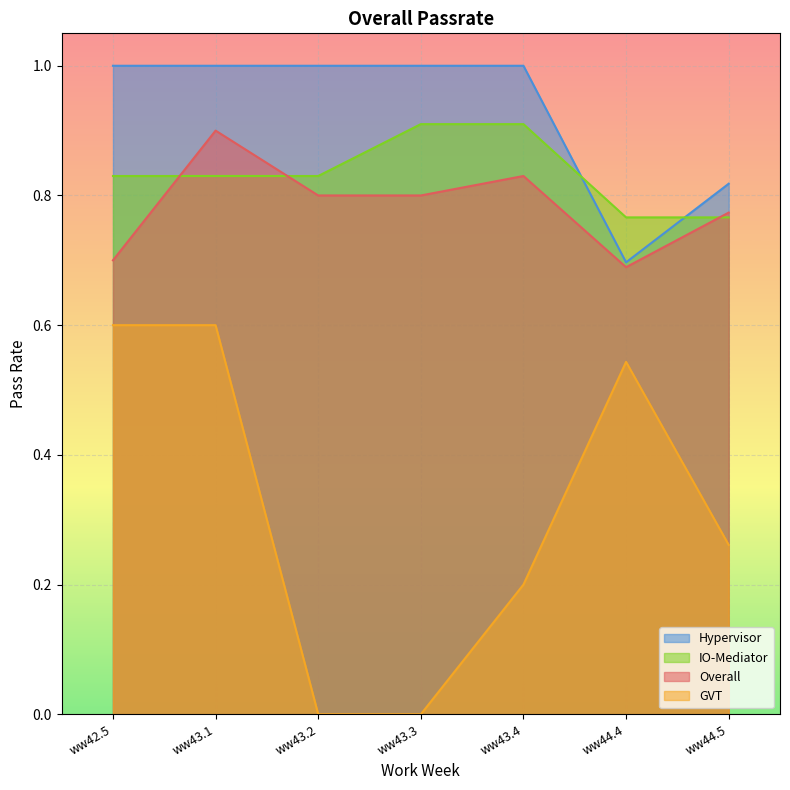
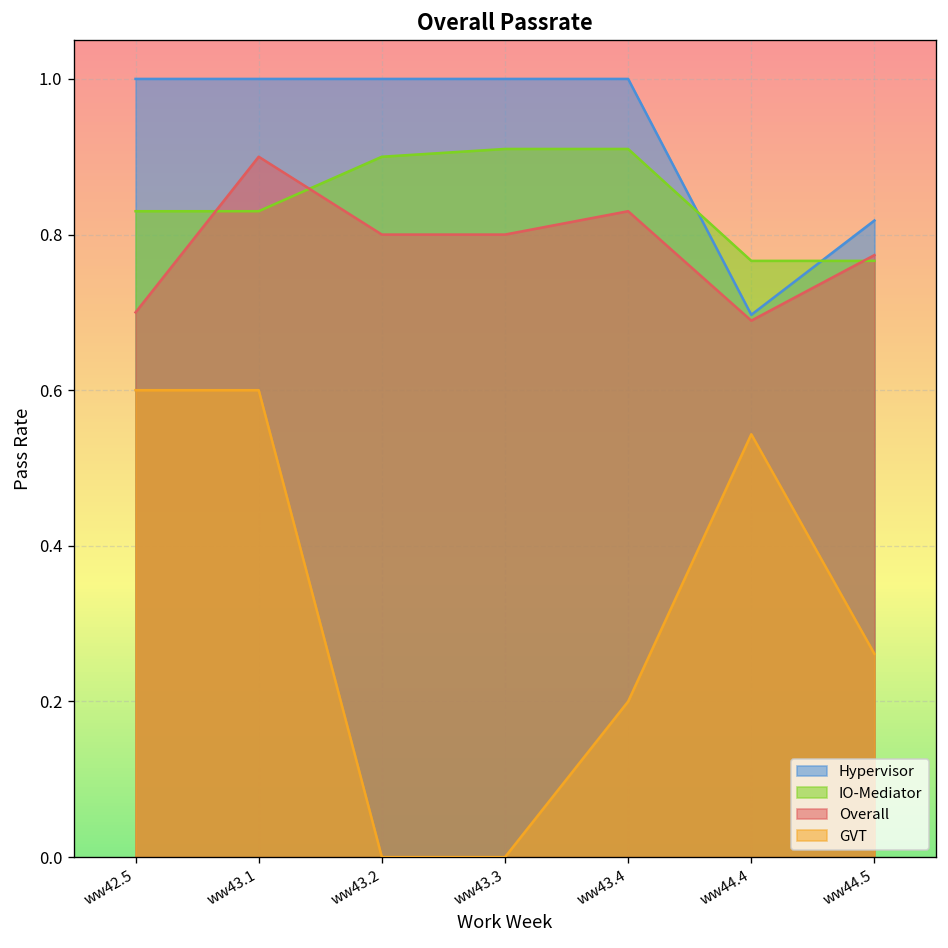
IO-Mediator, ww43.2: 0.83 -> 0.90
